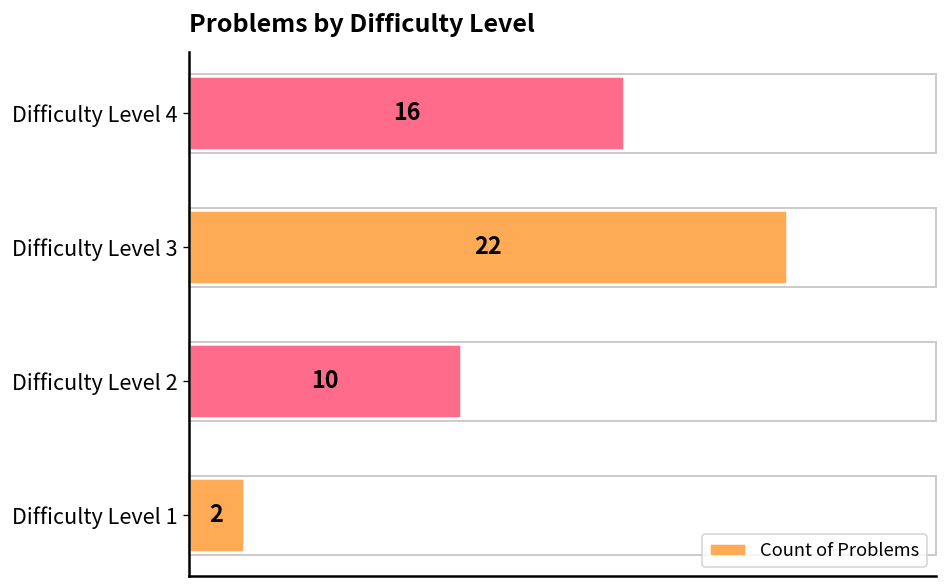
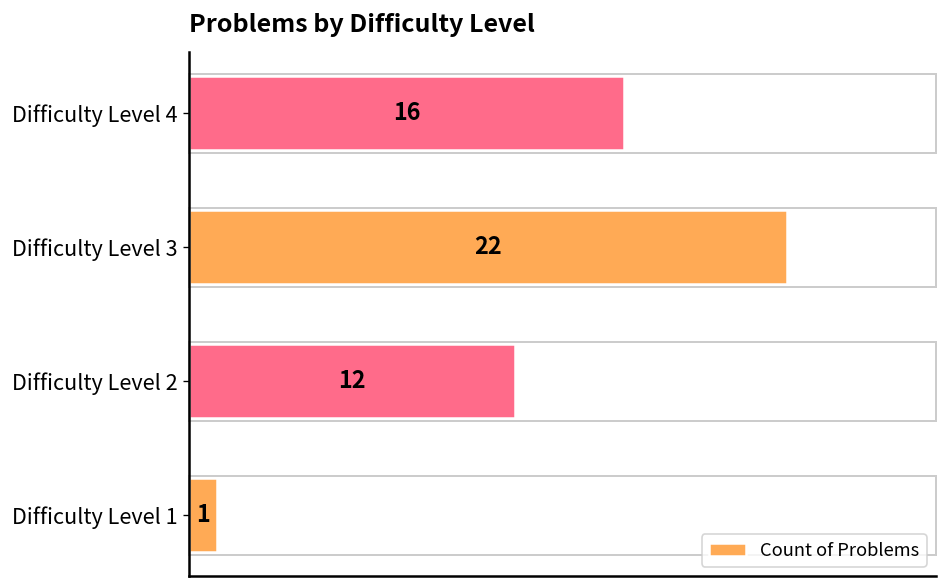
Difficulty Level 2: 10 -> 12
Difficulty Level 1: 2 -> 1
